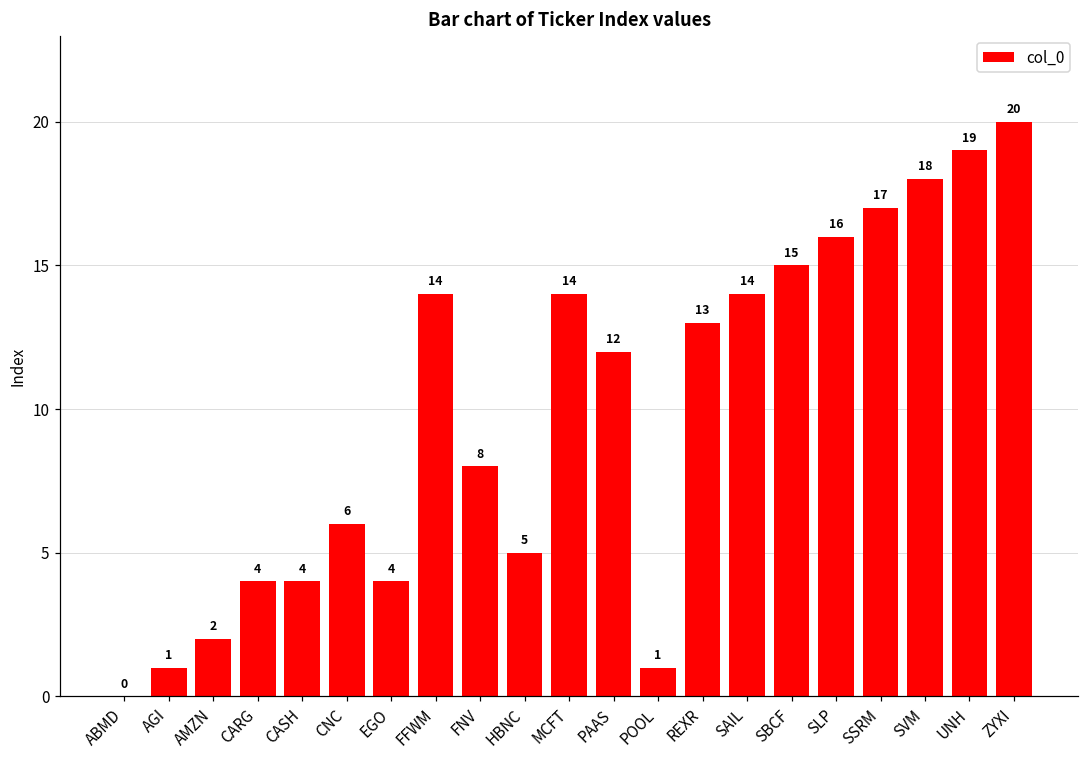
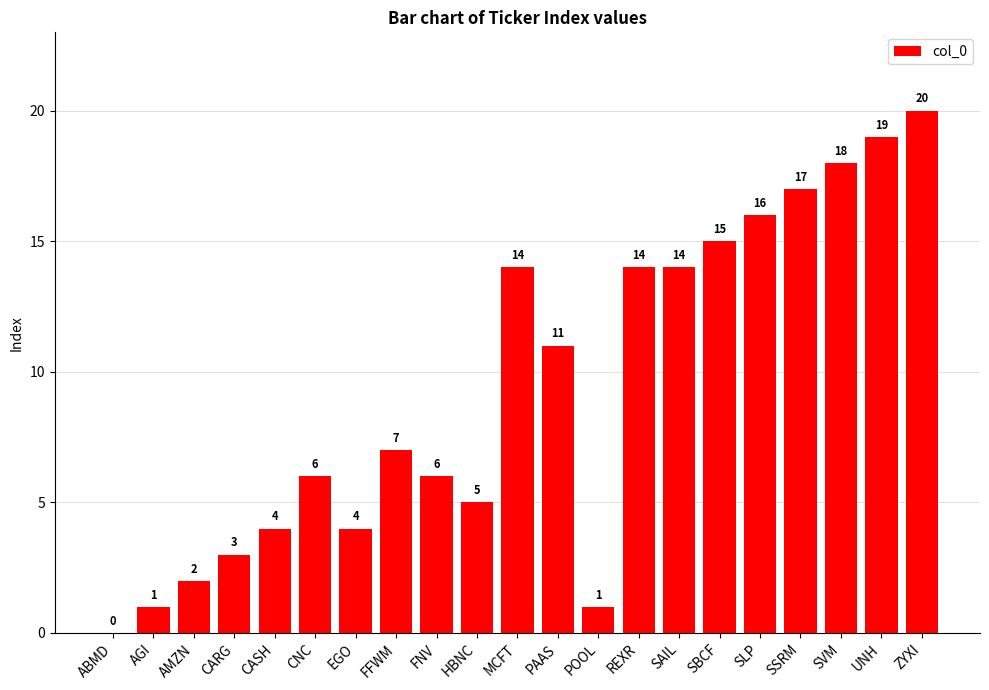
CARG: 4 -> 3
FFWM: 14 -> 7
FNV: 8 -> 6
PAAS: 12 -> 11
REXR: 13 -> 14
